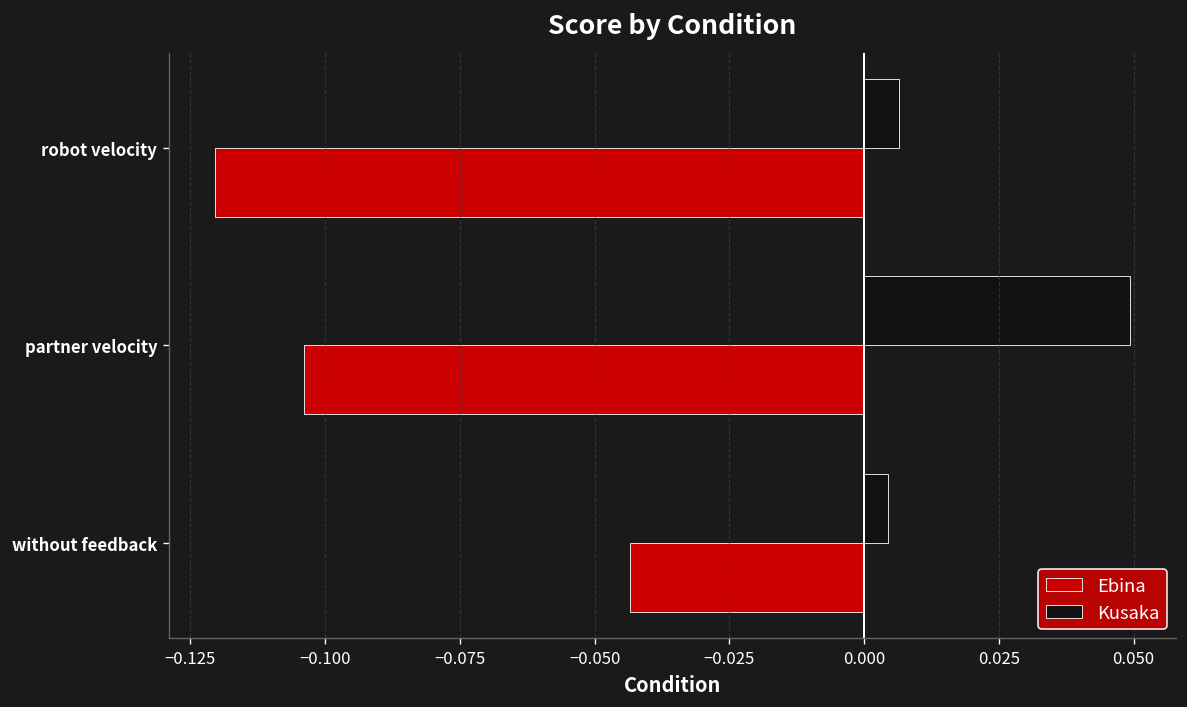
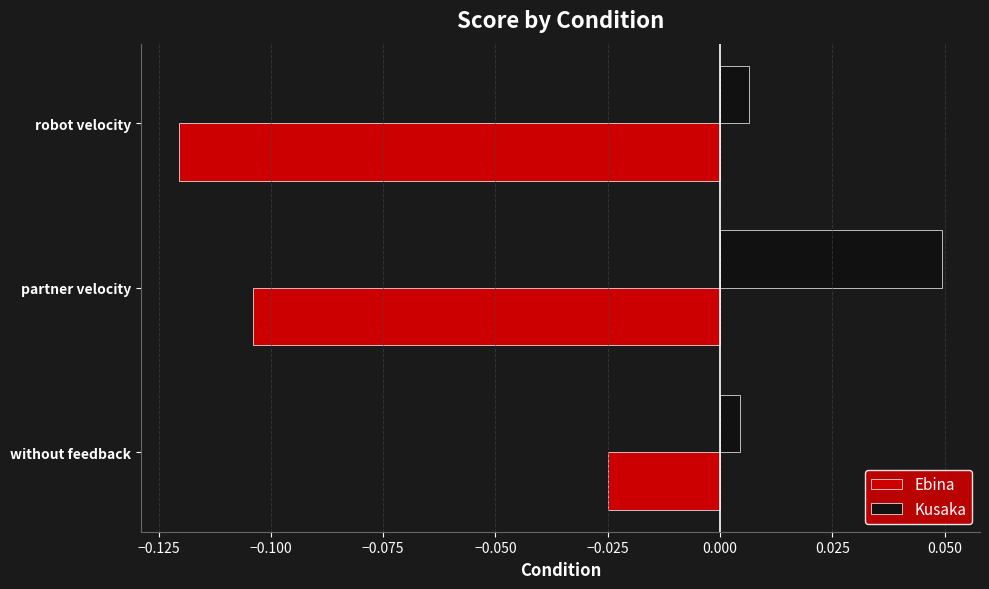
Ebina, without feedback: -0.044 -> -0.025
